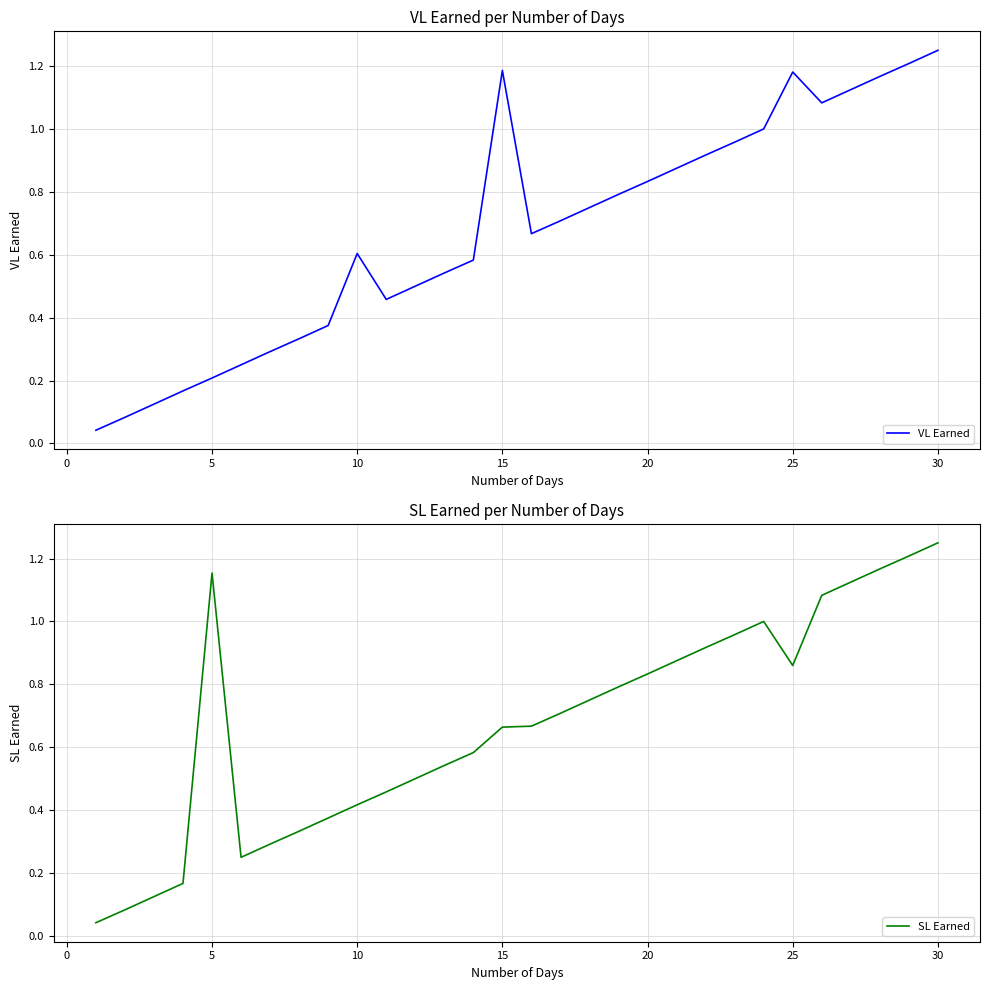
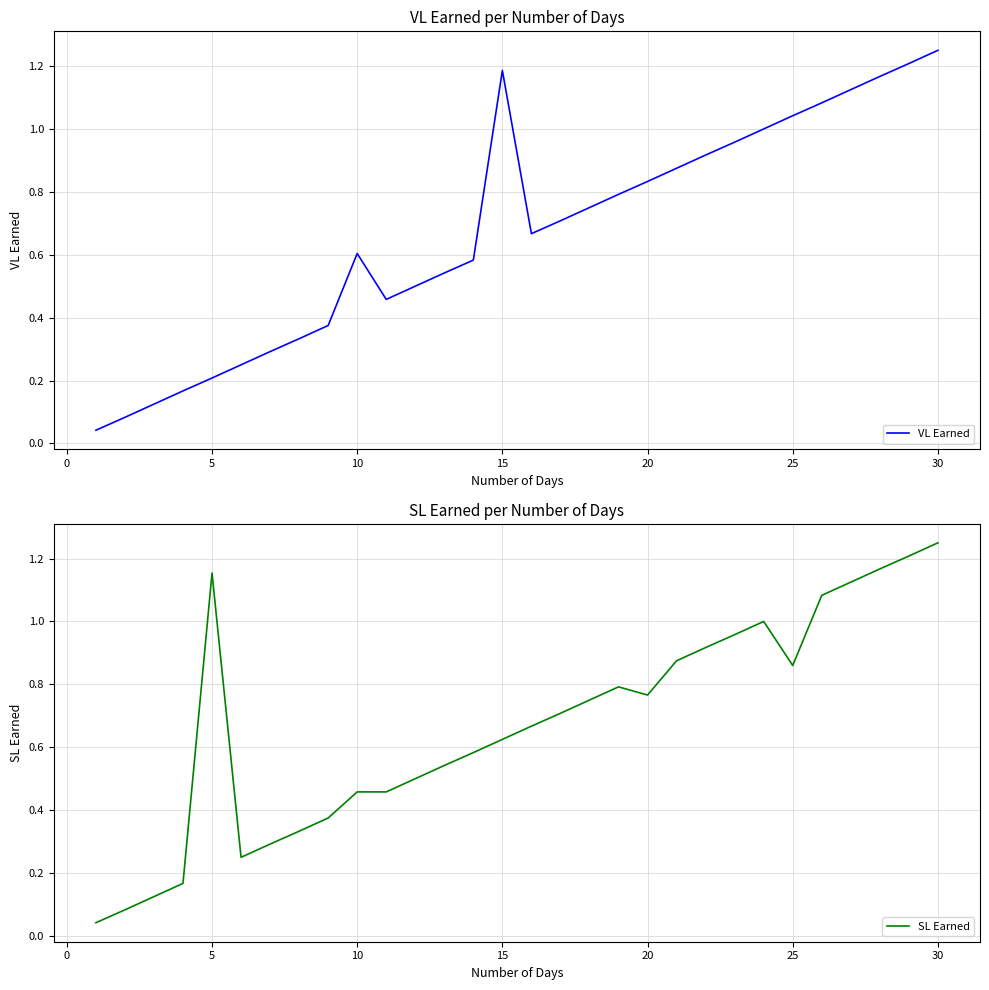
VL Earned per Number of Days, 25: 1.18 -> 1.04
SL Earned per Number of Days, 10: 0.42 -> 0.46
SL Earned per Number of Days, 15: 0.66 -> 0.63
SL Earned per Number of Days, 20: 0.83 -> 0.77
